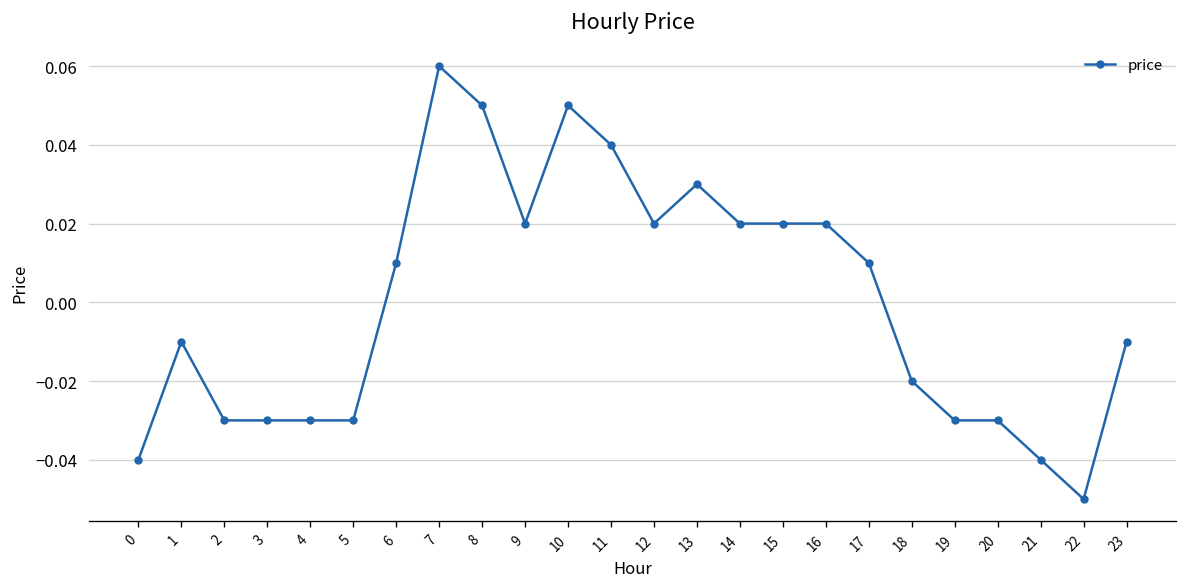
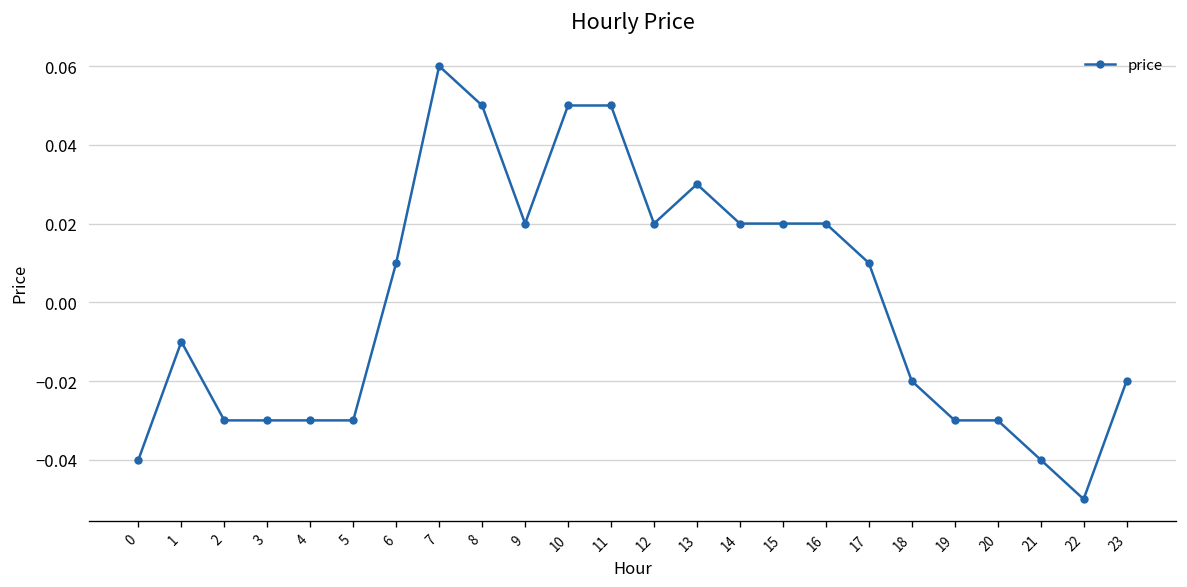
11: 0.04 -> 0.05
23: -0.01 -> -0.02
